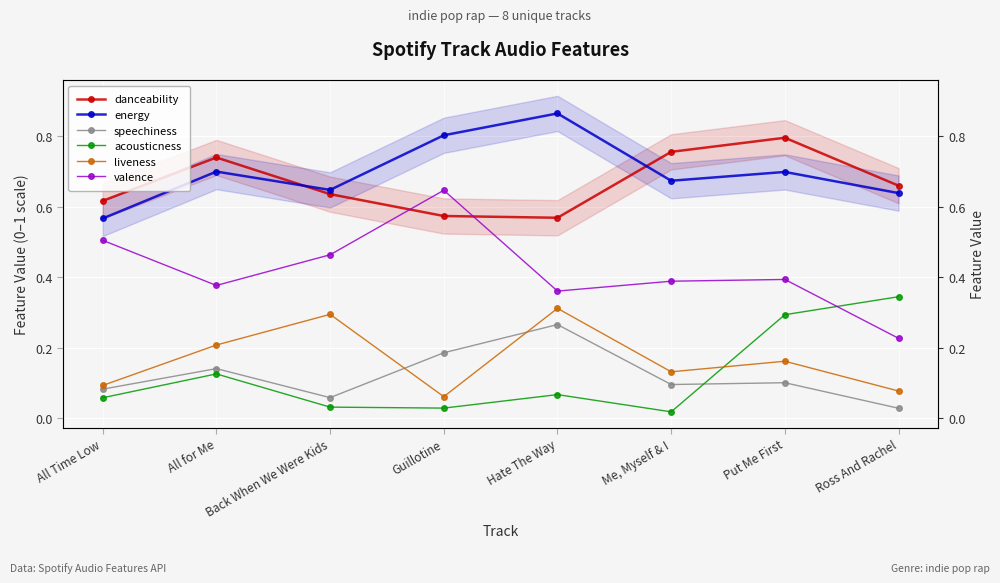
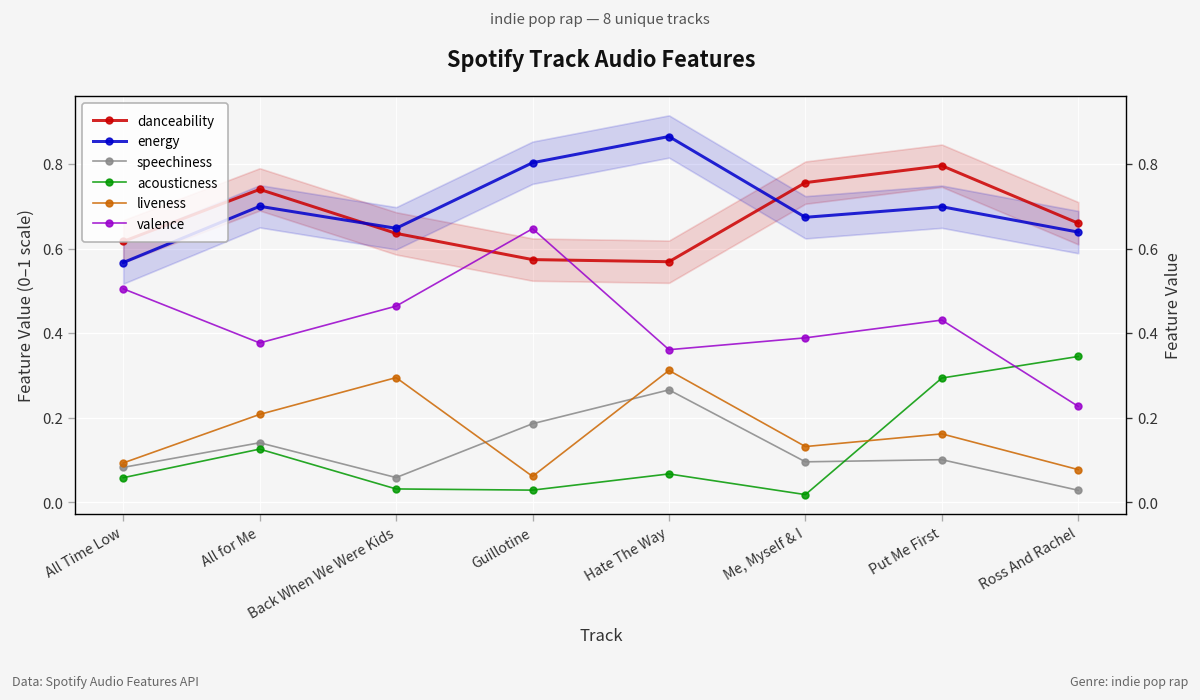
valence, Put Me First: 0.39 -> 0.43
